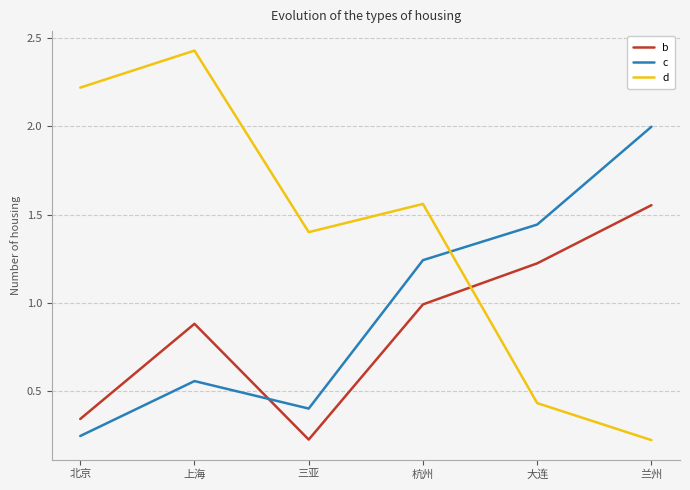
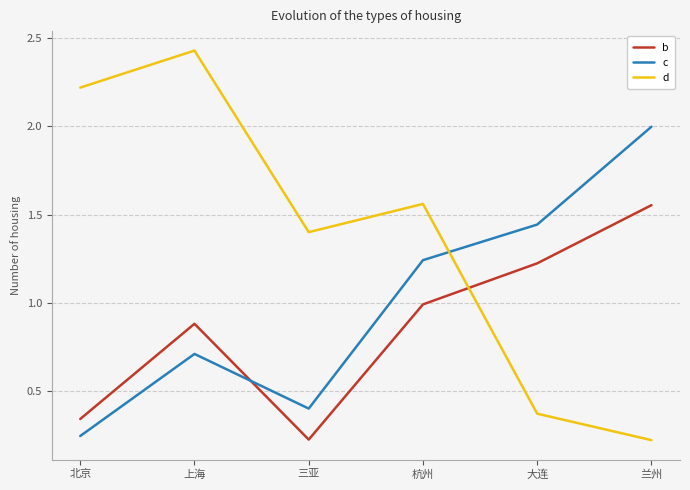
c, 上海: 0.56 -> 0.71
d, 大连: 0.43 -> 0.37
